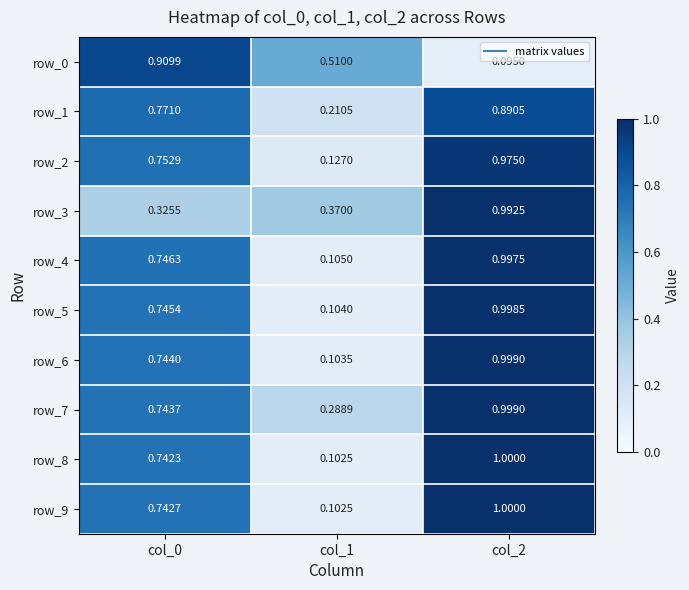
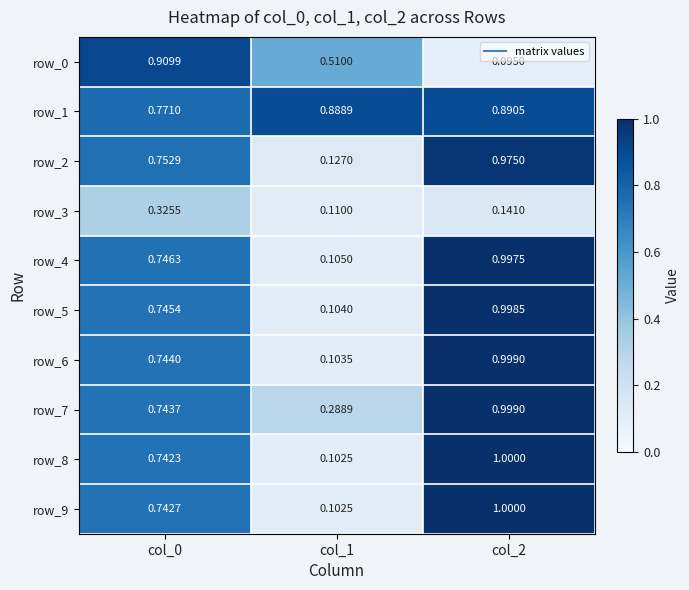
row_1, col_1: 0.2105 -> 0.8889
row_3, col_1: 0.3700 -> 0.1100
row_3, col_2: 0.9925 -> 0.1410
